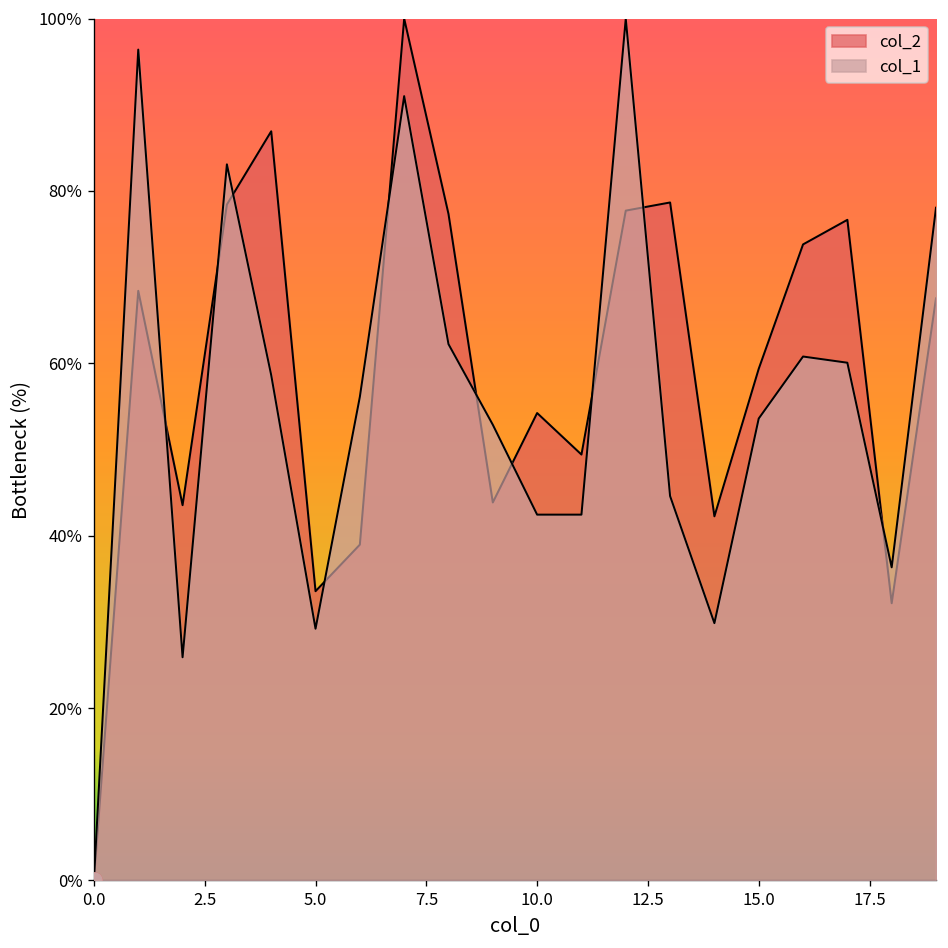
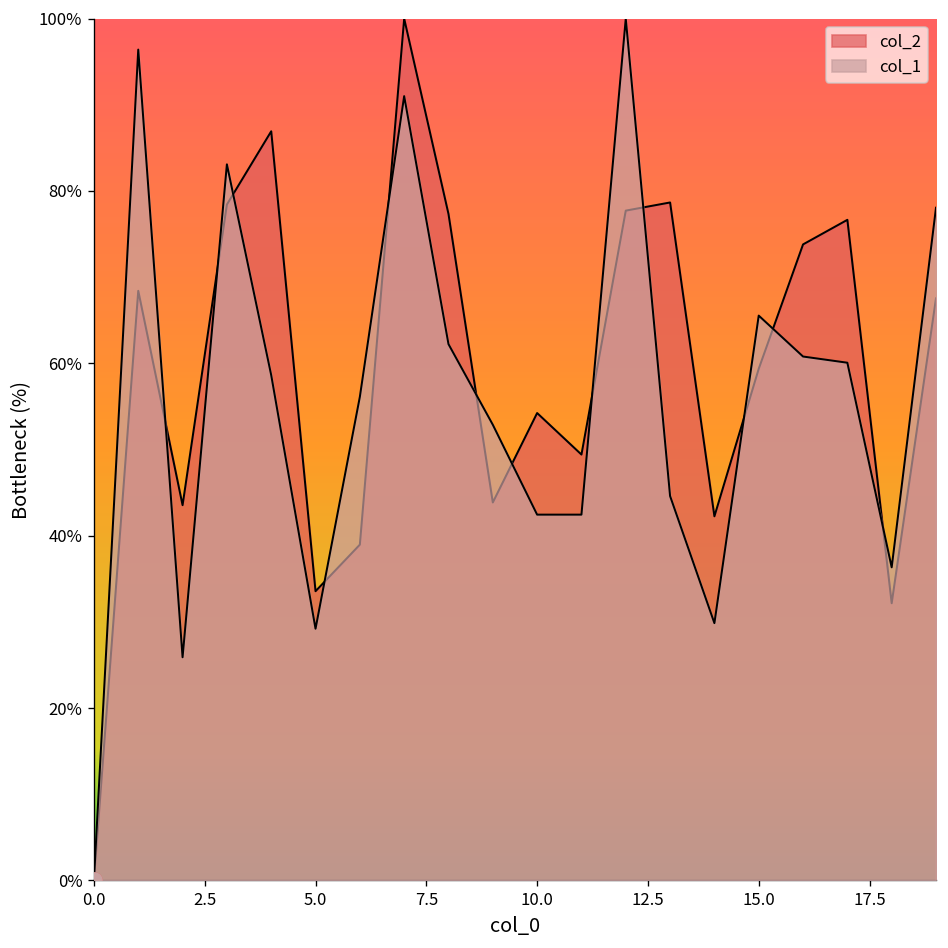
col_1, 15.0: 54% -> 66%
